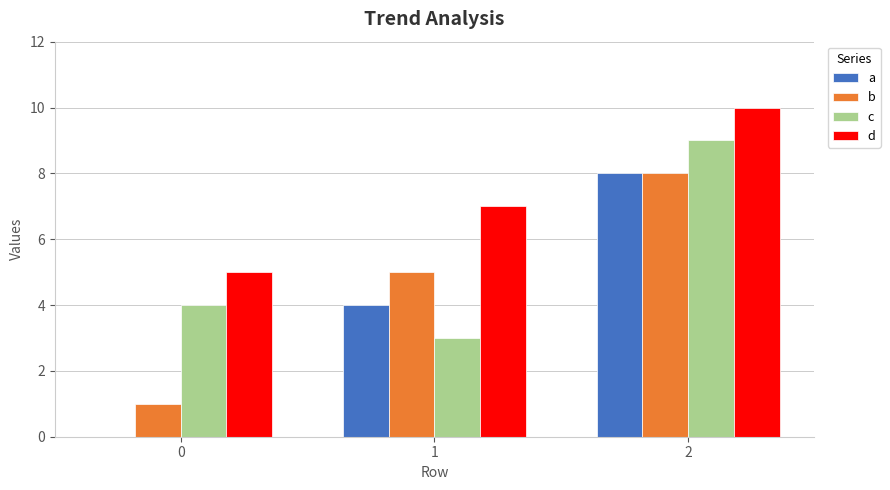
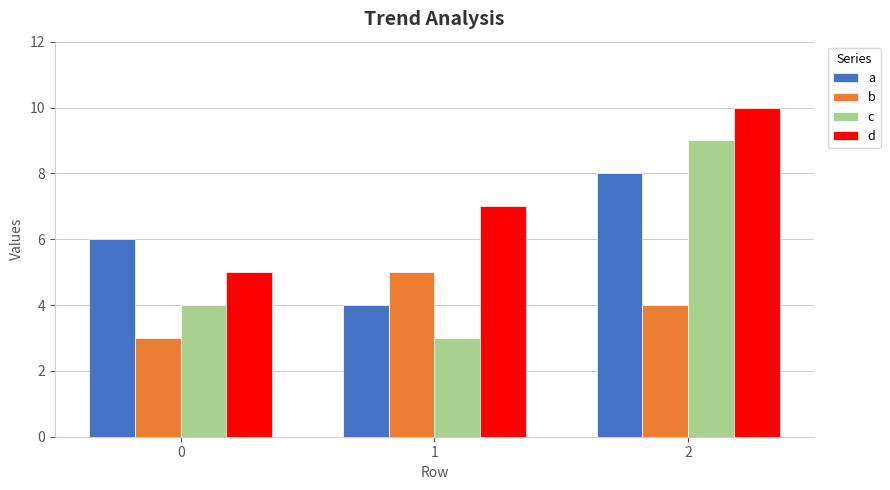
a, 0: 0 -> 6
b, 0: 1 -> 3
b, 2: 8 -> 4
